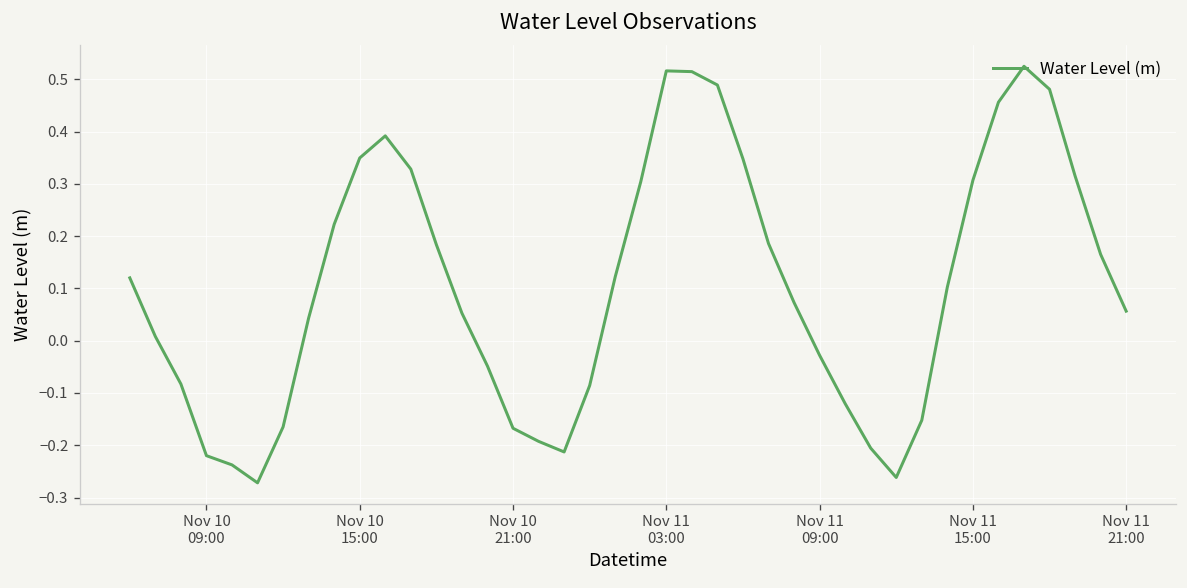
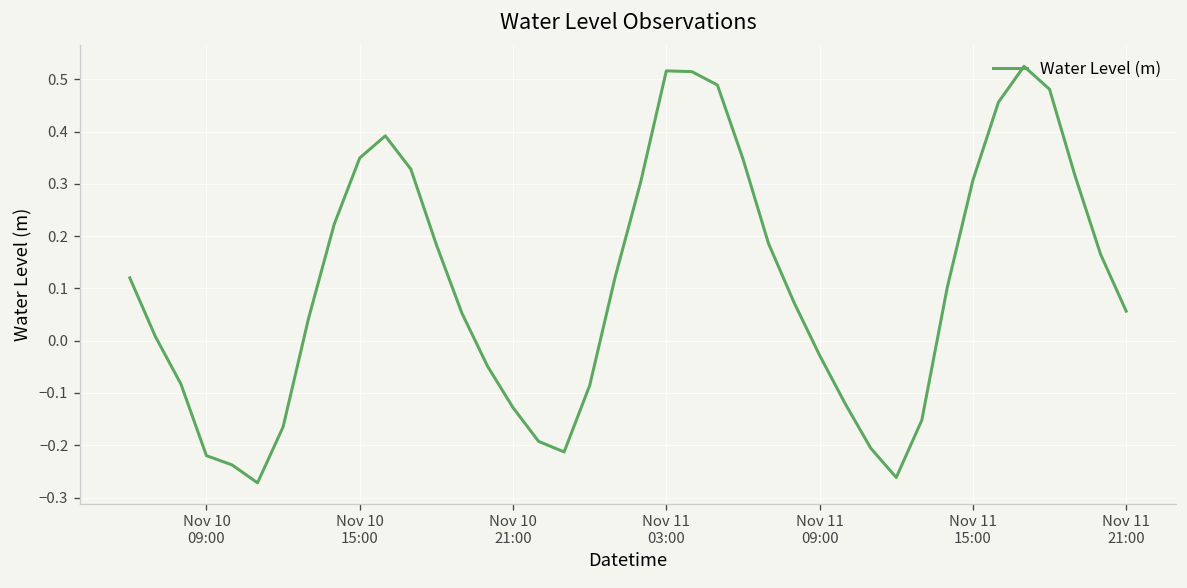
Nov 10 21:00: -0.17 -> -0.13
